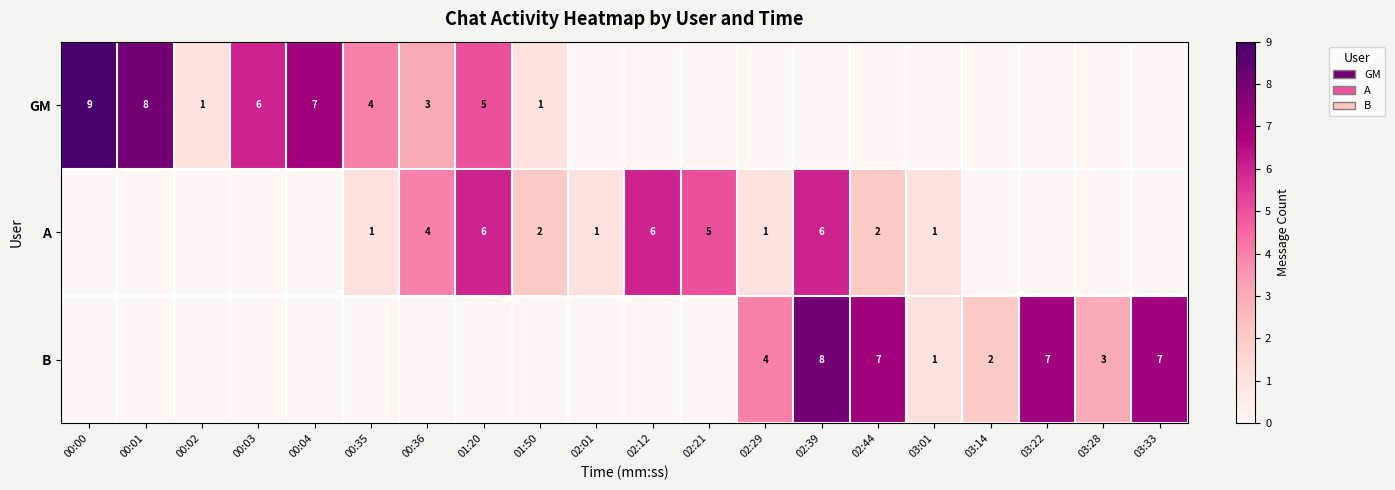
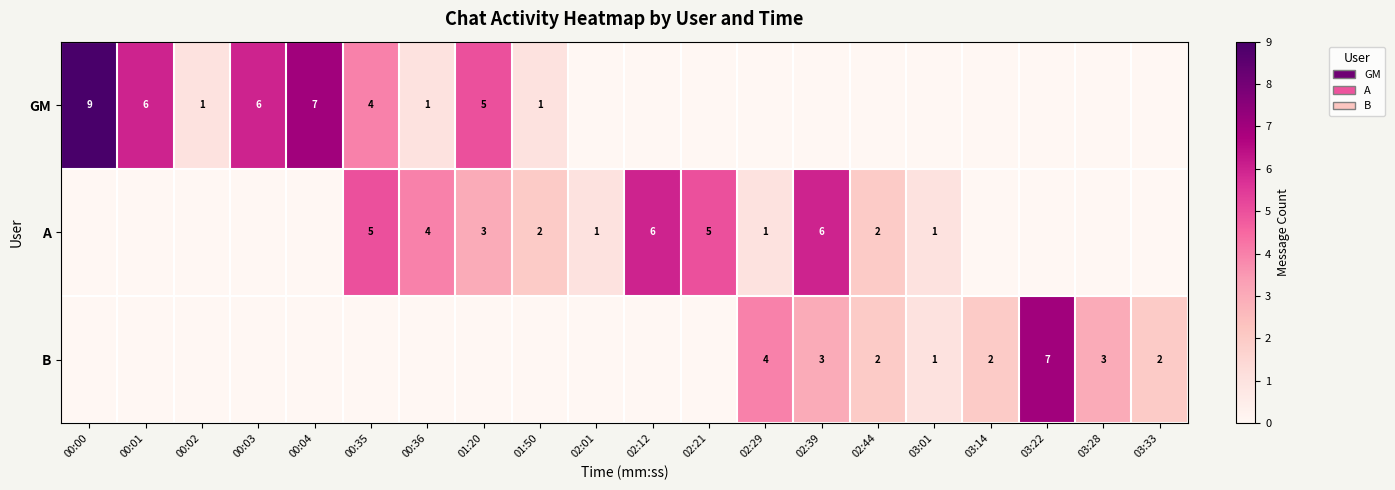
GM, 00:01: 8 -> 6
GM, 00:36: 3 -> 1
A, 00:35: 1 -> 5
A, 01:20: 6 -> 3
B, 02:39: 8 -> 3
B, 02:44: 7 -> 2
B, 03:33: 7 -> 2
